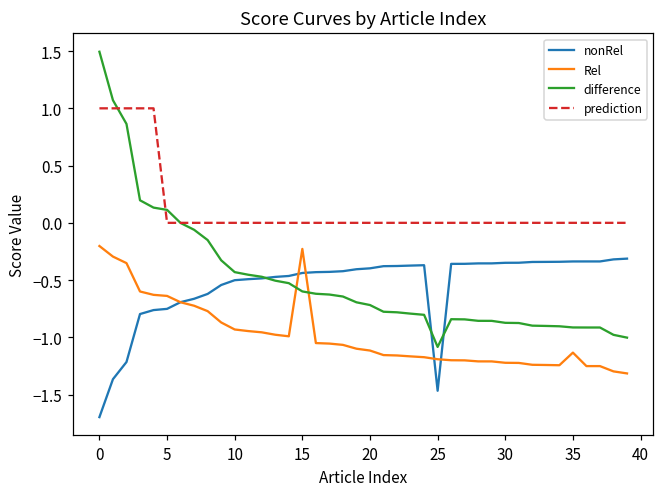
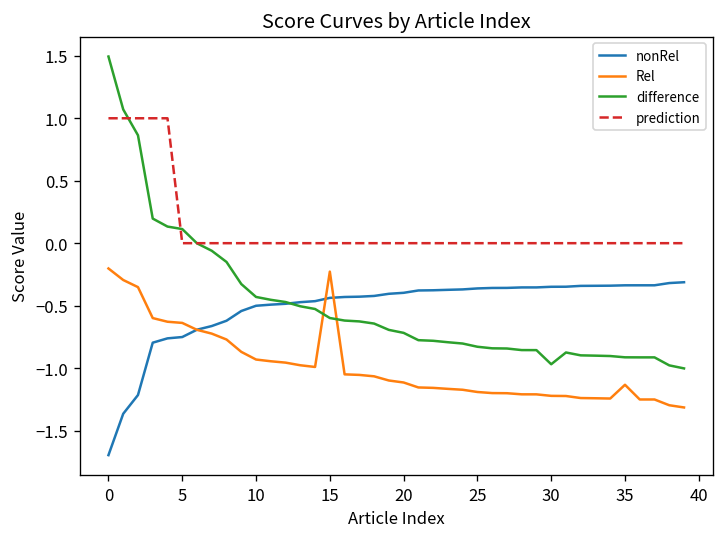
nonRel, 25: -1.47 -> -0.36
difference, 25: -1.08 -> -0.83
difference, 30: -0.87 -> -0.97
